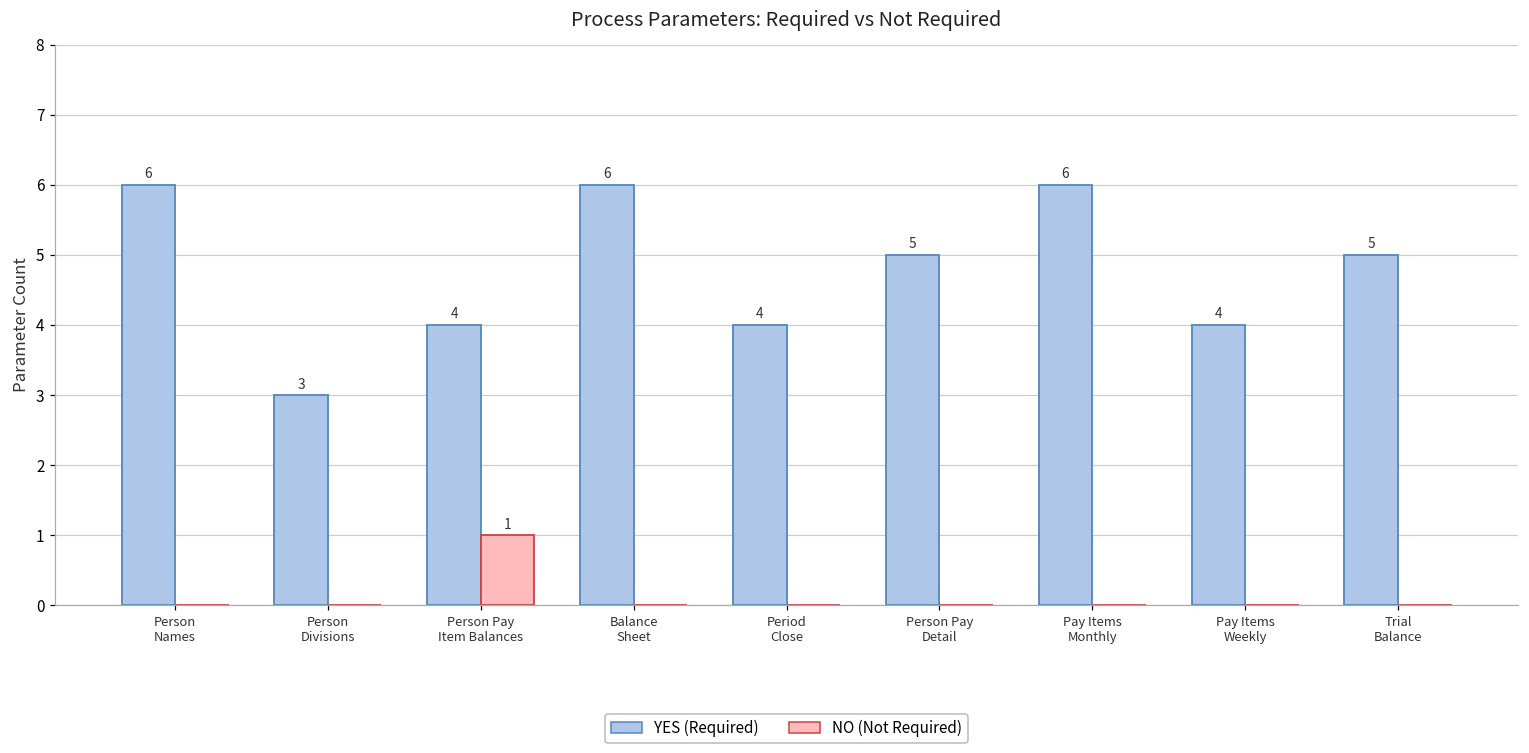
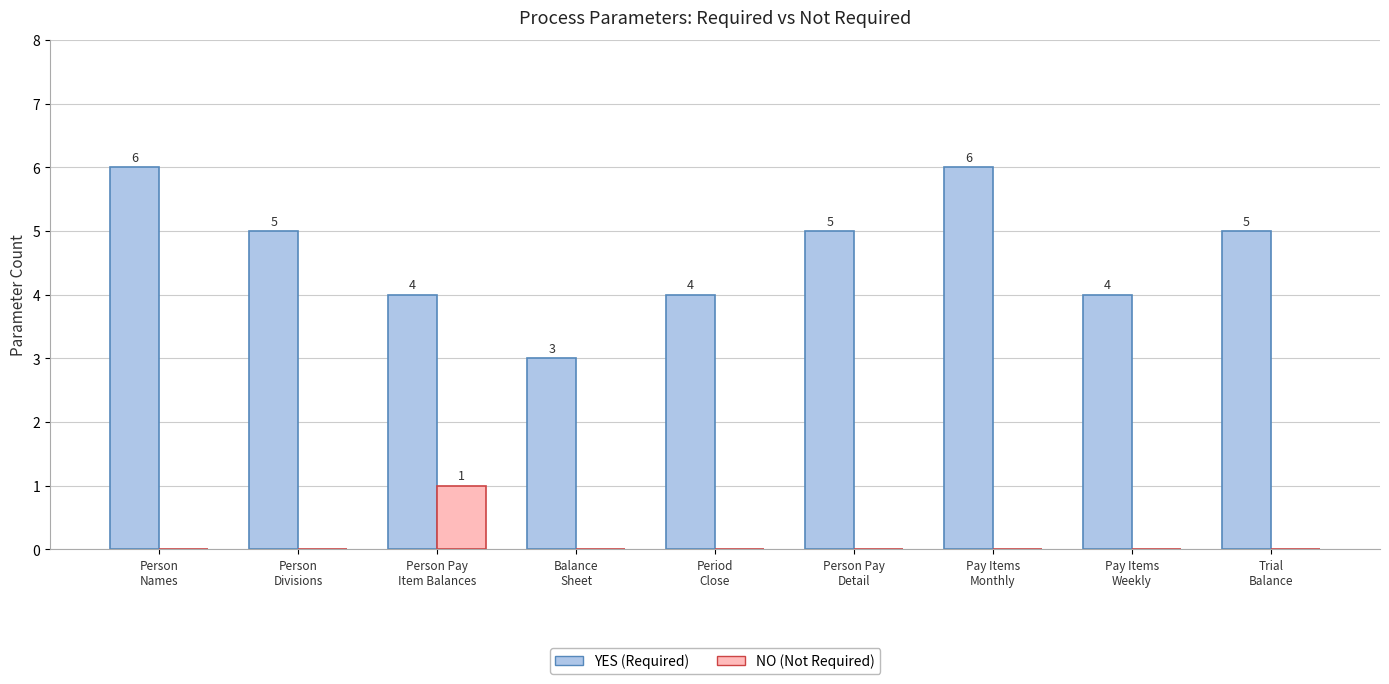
YES (Required), Person Divisions: 3 -> 5
YES (Required), Balance Sheet: 6 -> 3
